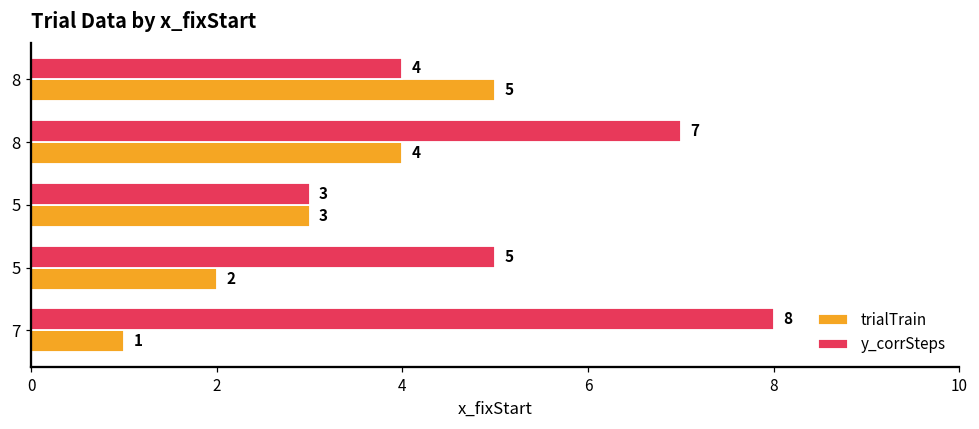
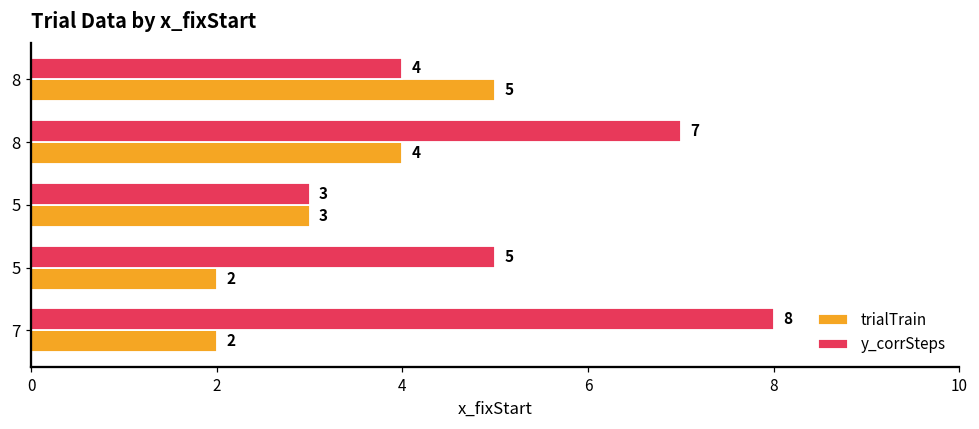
trialTrain, 7: 1 -> 2
